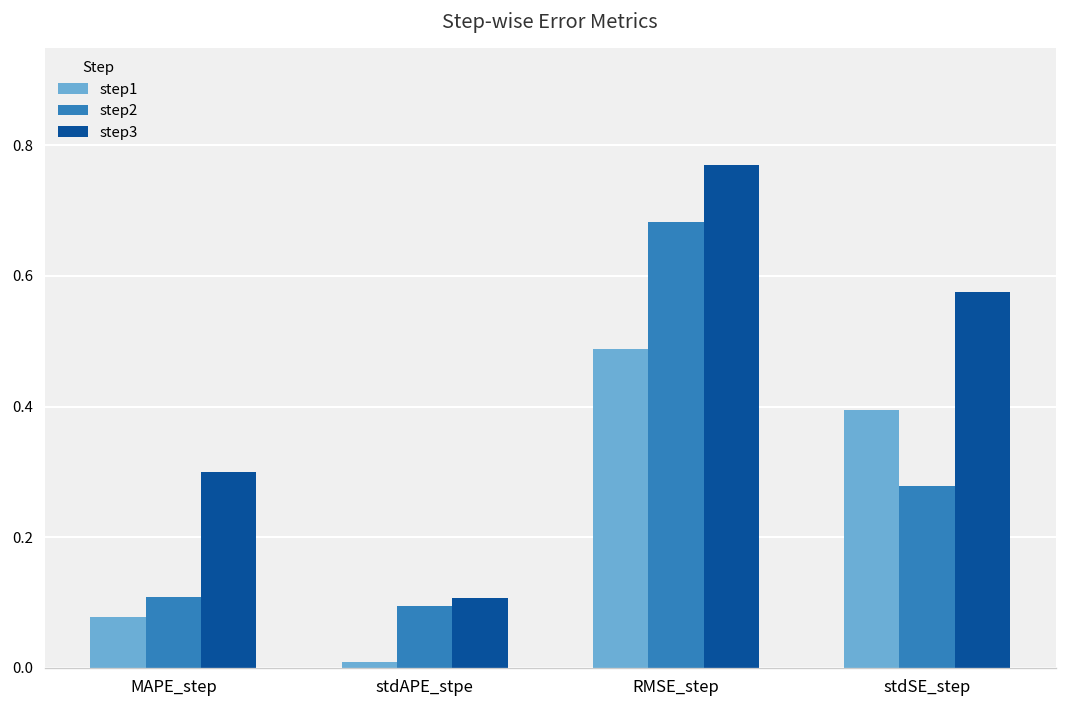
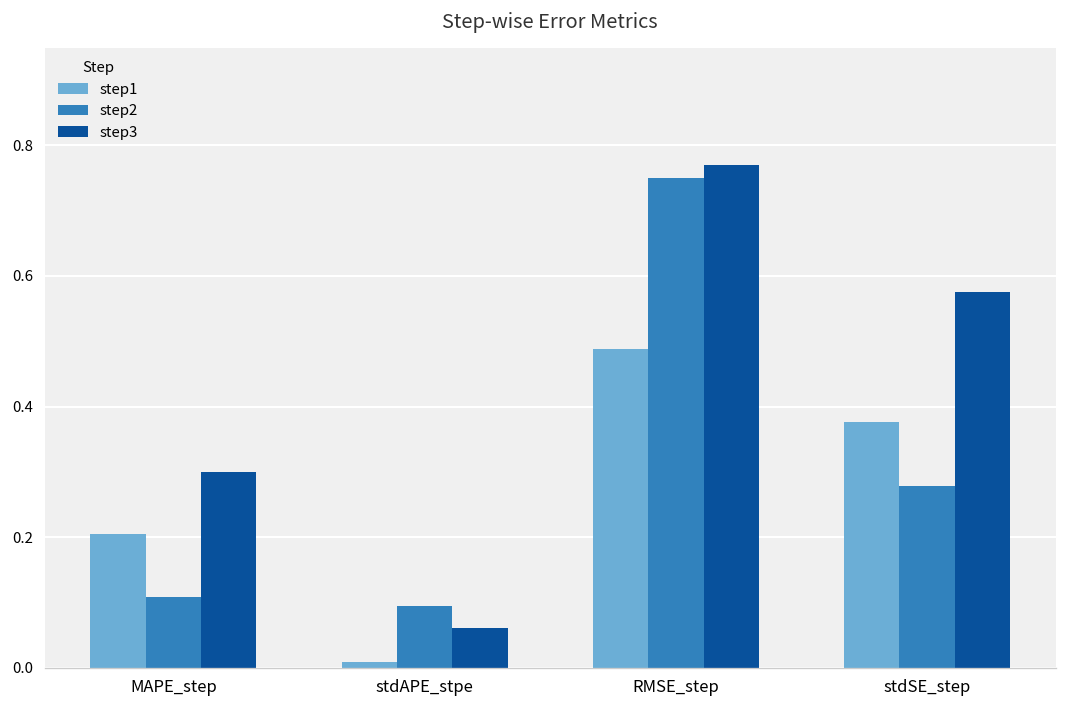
step1, MAPE_step: 0.08 -> 0.20
step3, stdAPE_stpe: 0.11 -> 0.06
step2, RMSE_step: 0.68 -> 0.75
step1, stdSE_step: 0.39 -> 0.38
